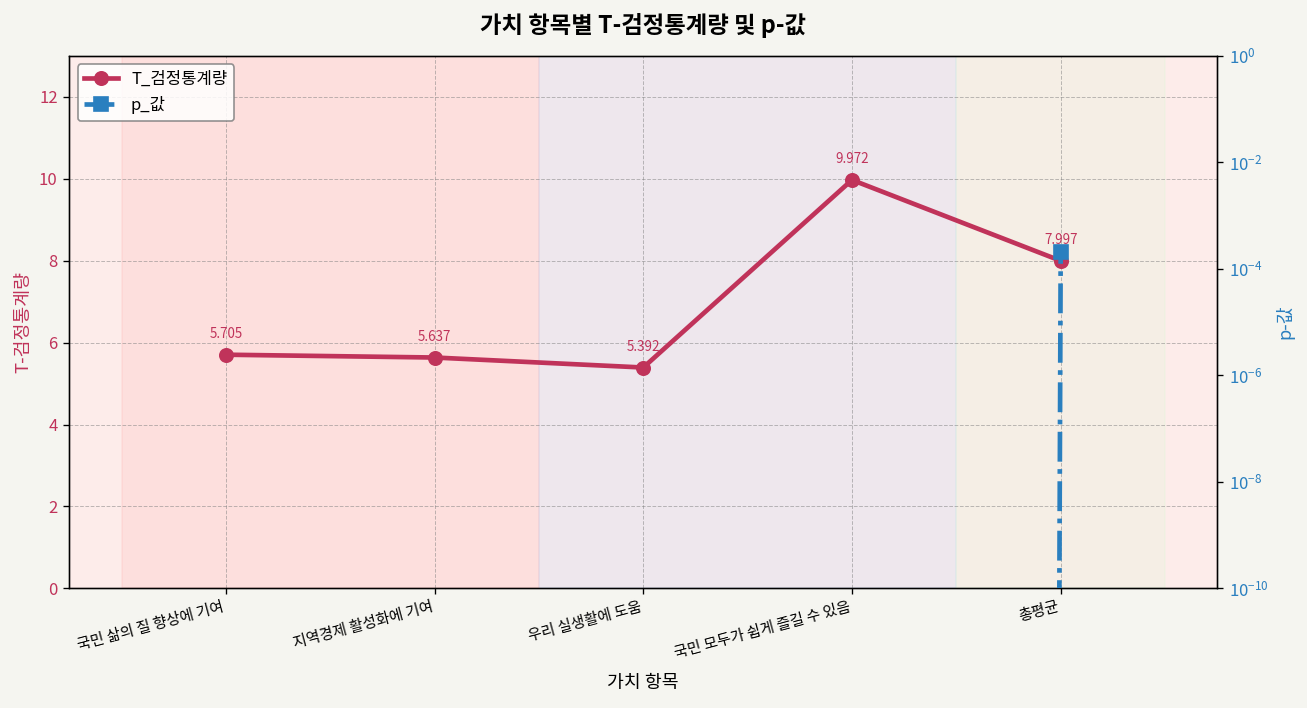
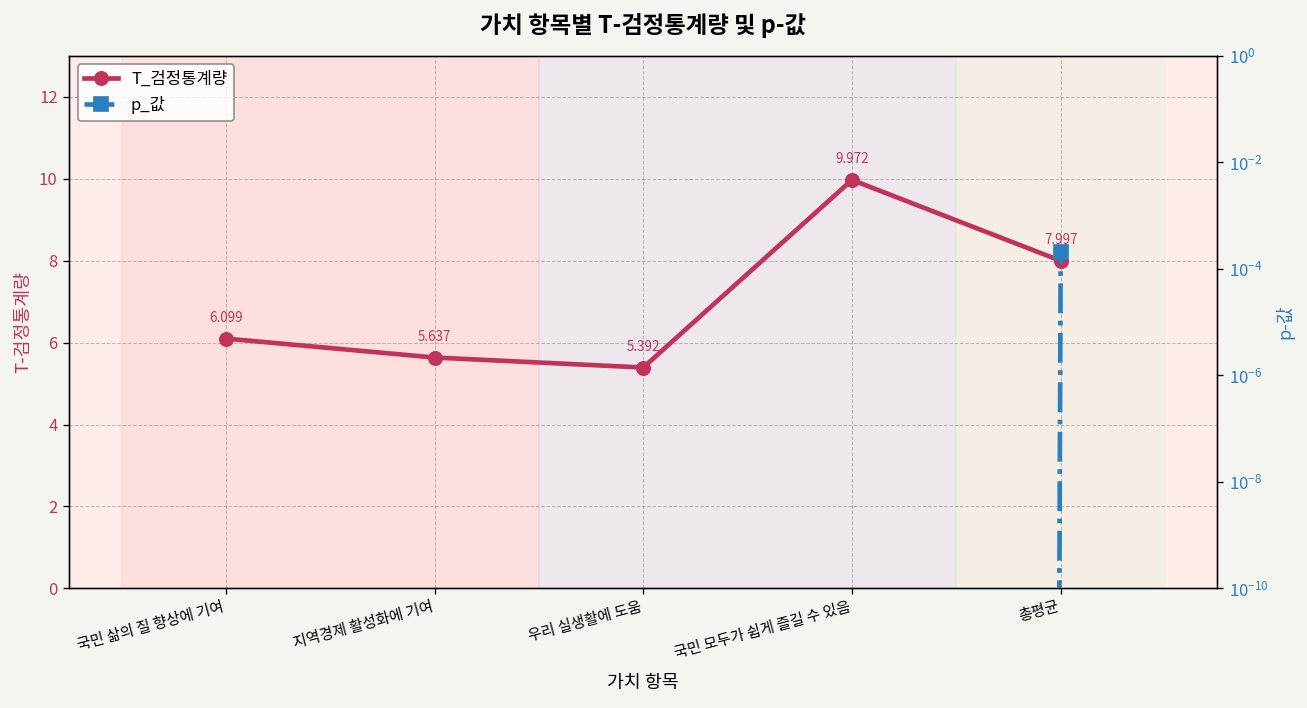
T_검정통계량, 국민 삶의 질 향상에 기여: 5.705 -> 6.099
